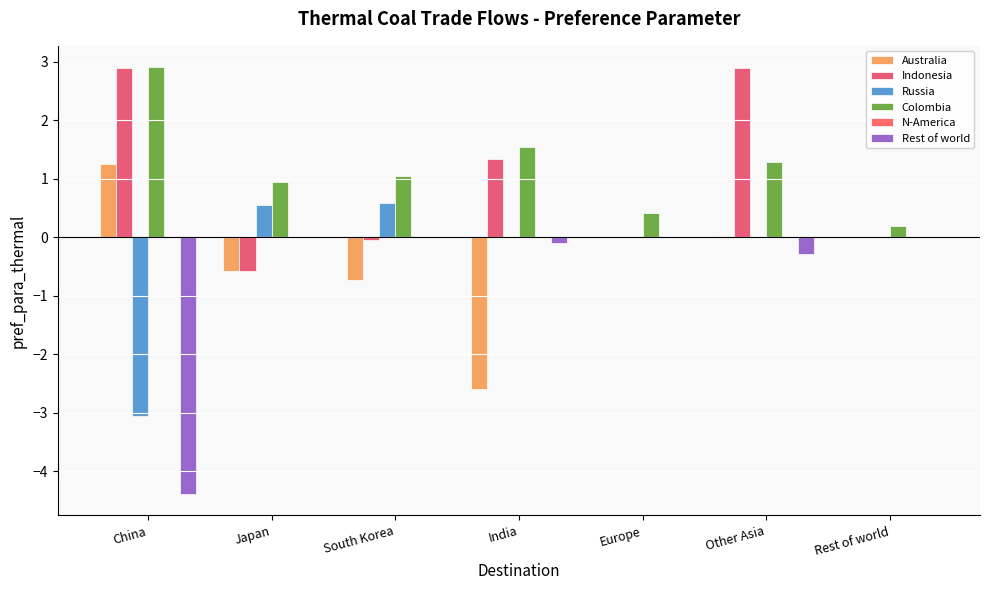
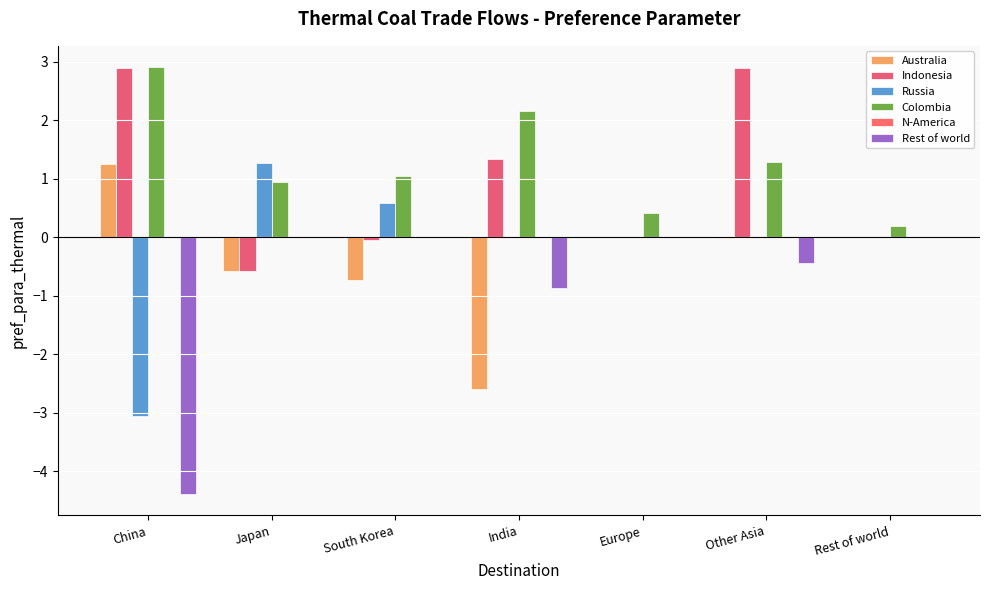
Russia, Japan: 0.6 -> 1.3
Colombia, India: 1.6 -> 2.2
Rest of world, India: -0.1 -> -0.9
Rest of world, Other Asia: -0.3 -> -0.4
